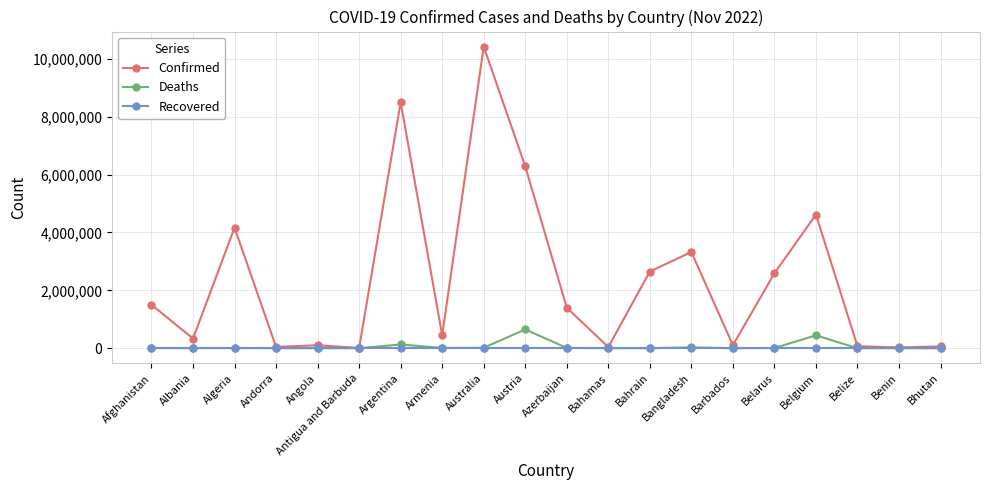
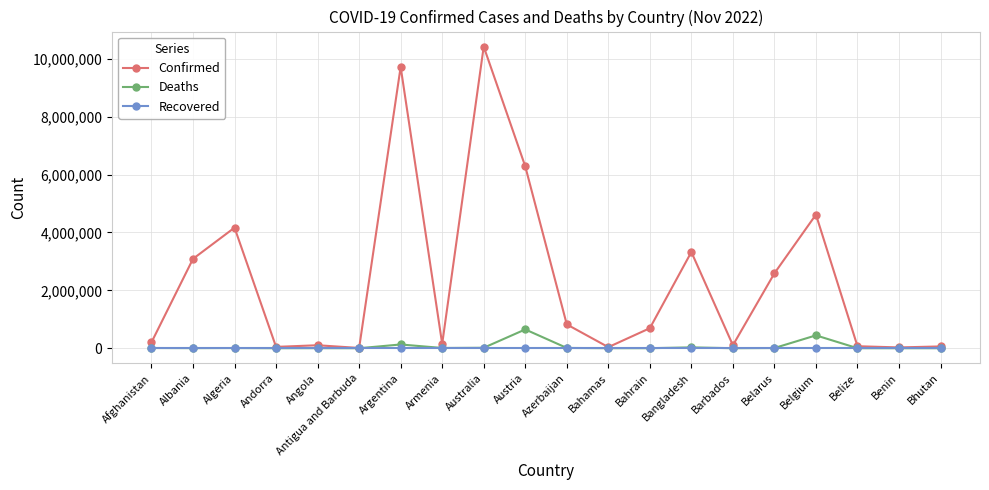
Confirmed, Afghanistan: 1,500,000 -> 200,000
Confirmed, Albania: 300,000 -> 3,100,000
Confirmed, Argentina: 8,500,000 -> 9,700,000
Confirmed, Armenia: 400,000 -> 100,000
Confirmed, Azerbaijan: 1,400,000 -> 800,000
Confirmed, Bahrain: 2,700,000 -> 700,000
